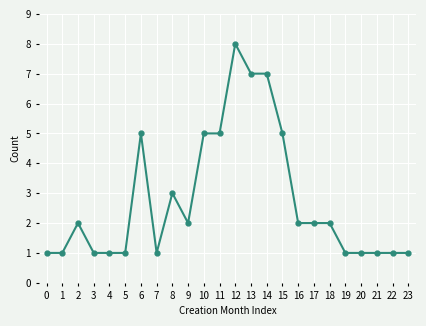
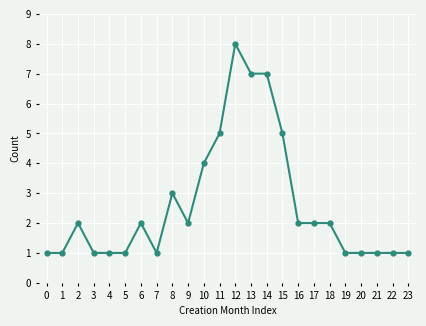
6: 5 -> 2
10: 5 -> 4
